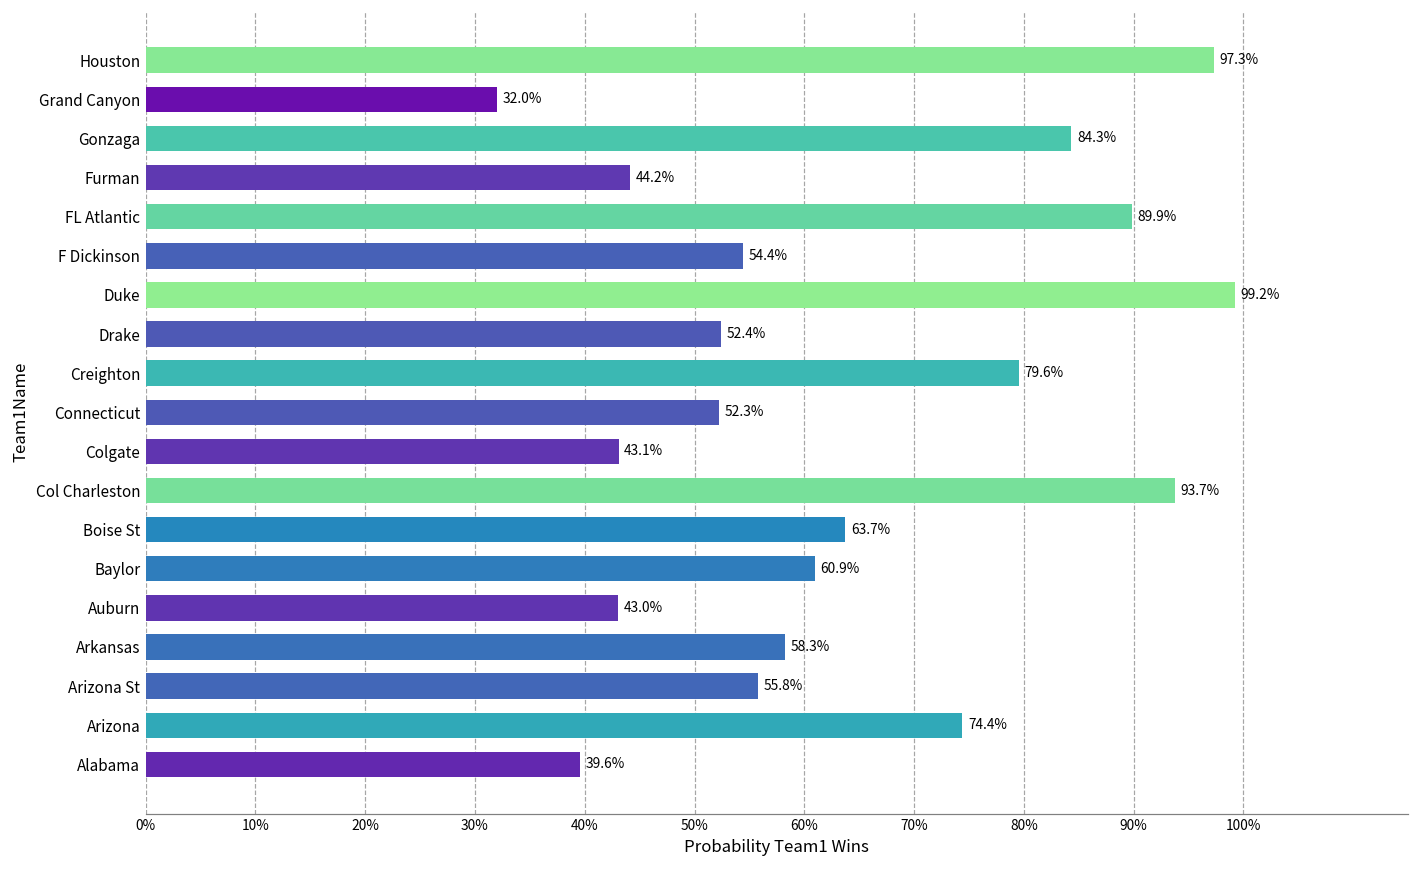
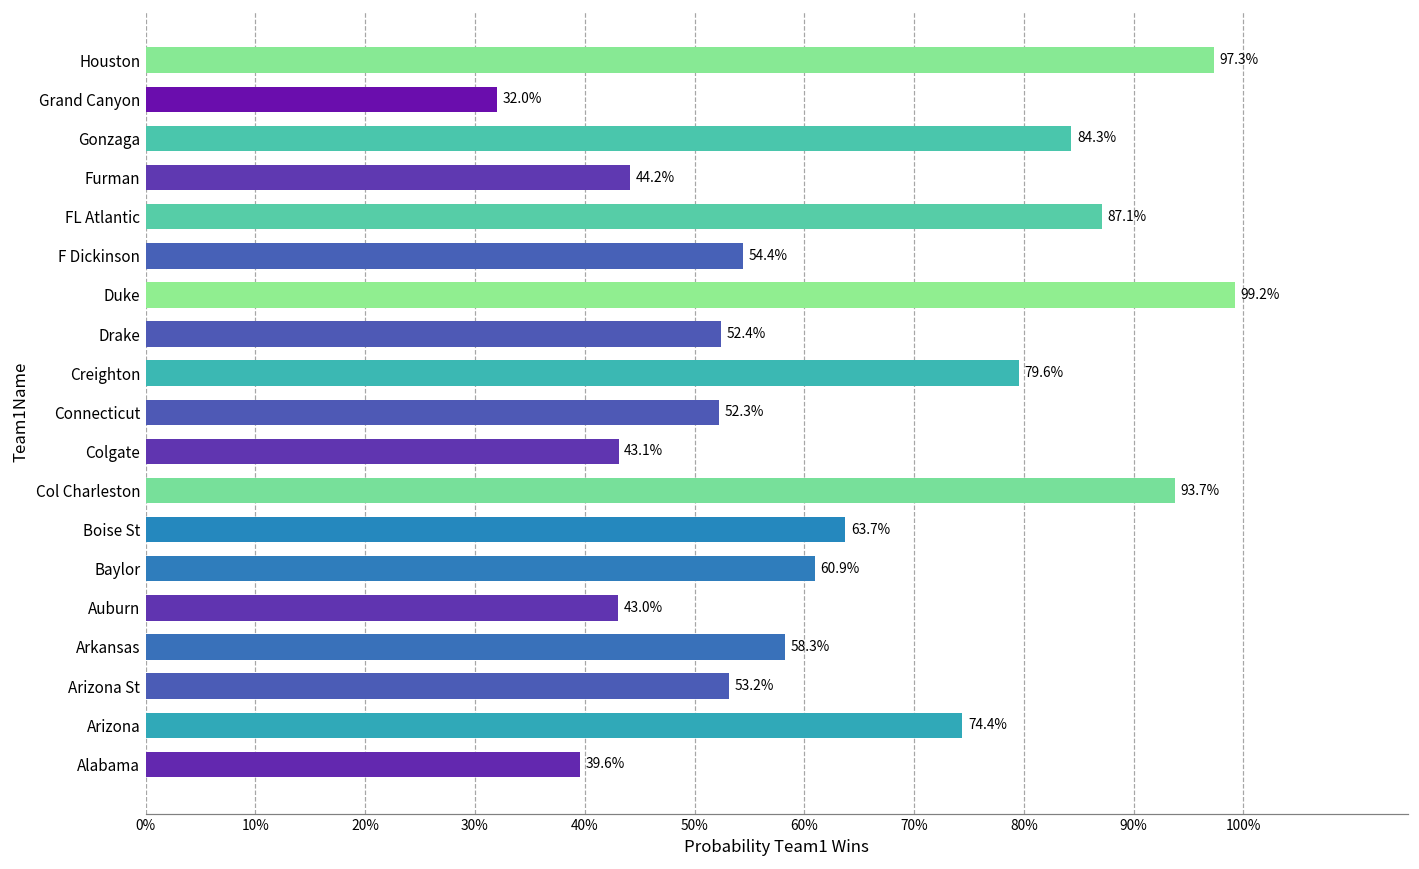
FL Atlantic: 89.9% -> 87.1%
Arizona St: 55.8% -> 53.2%
